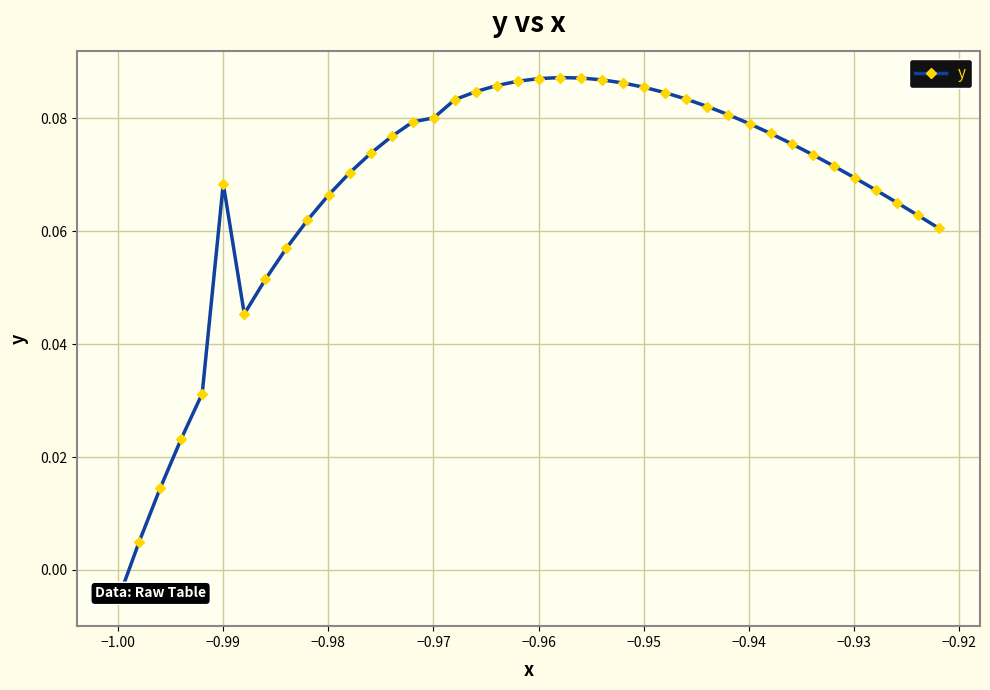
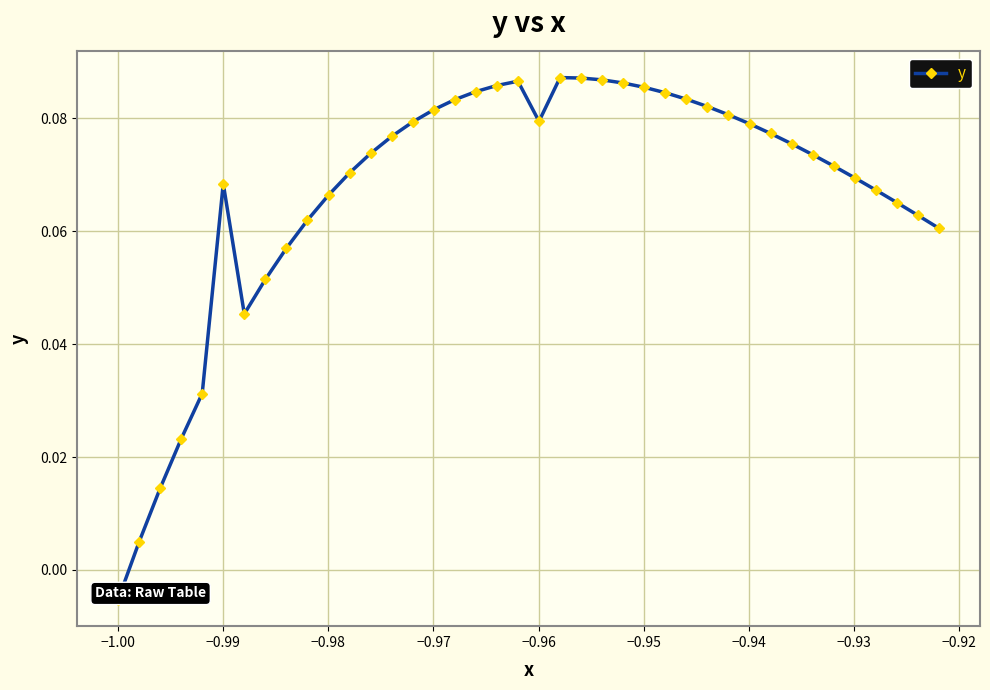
−0.97: 0.080 -> 0.082
−0.96: 0.087 -> 0.079
